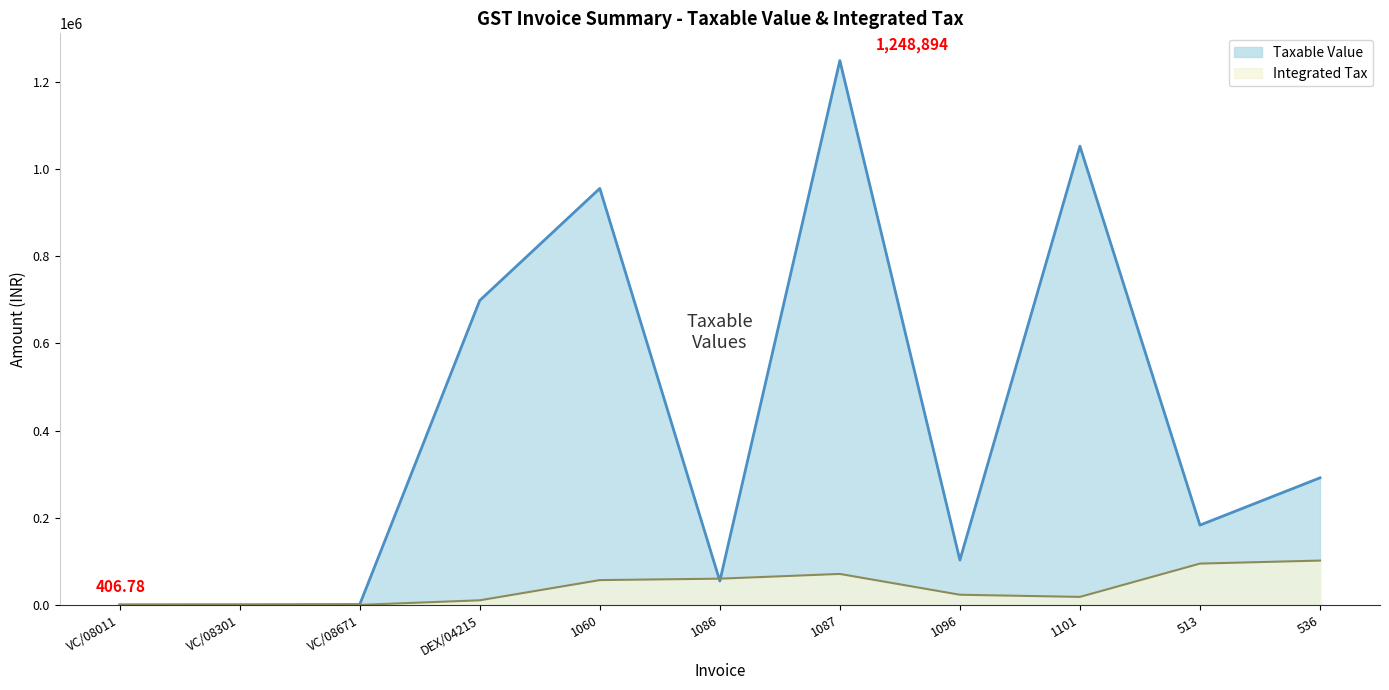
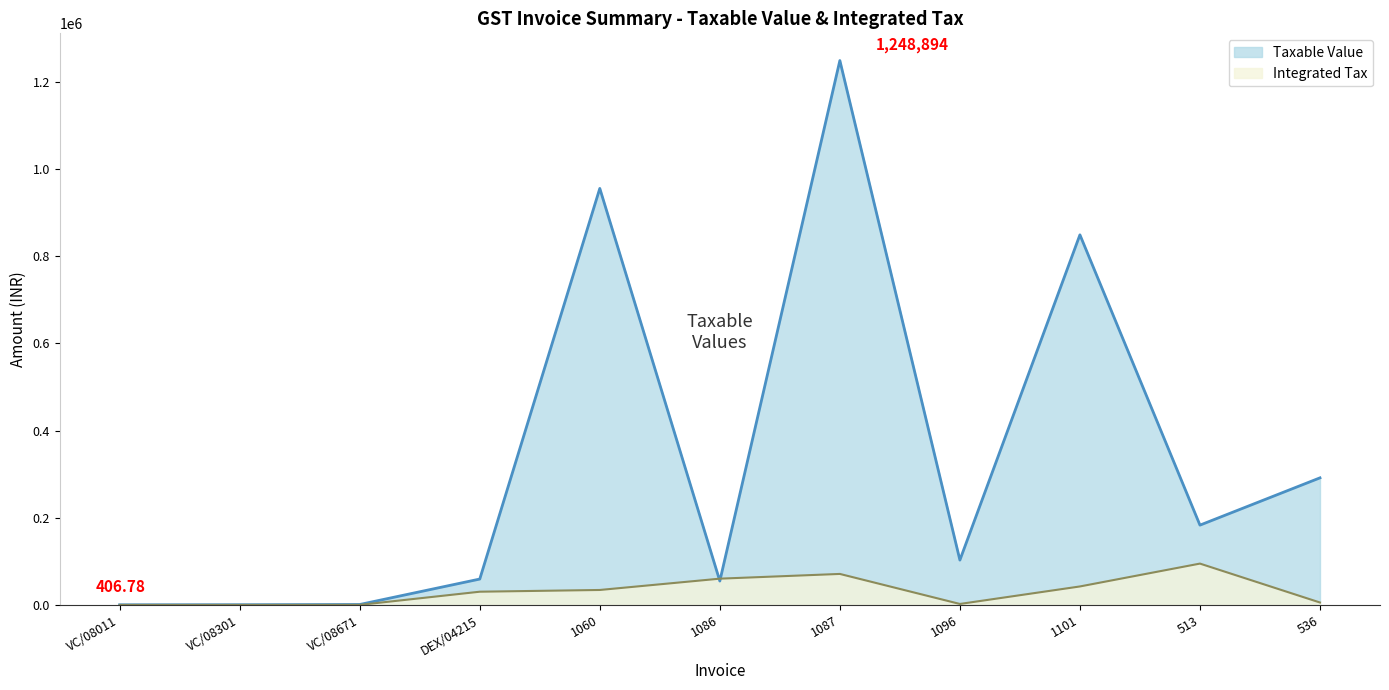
Taxable Value, DEX/04215: 700000 -> 60000
Integrated Tax, DEX/04215: 10000 -> 30000
Integrated Tax, 1060: 60000 -> 30000
Integrated Tax, 1096: 20000 -> 0
Taxable Value, 1101: 1050000 -> 850000
Integrated Tax, 1101: 20000 -> 40000
Integrated Tax, 536: 100000 -> 10000
